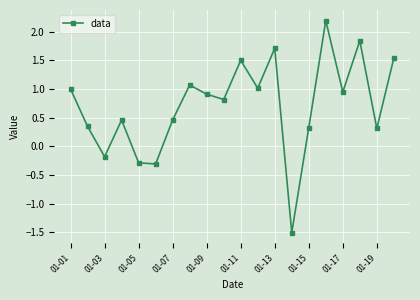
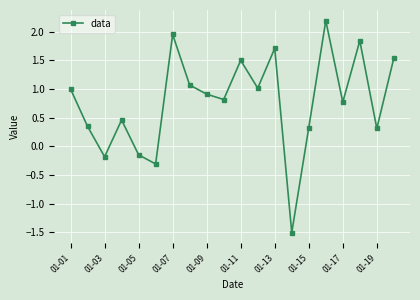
01-05: -0.3 -> -0.2
01-07: 0.5 -> 2.0
01-17: 0.9 -> 0.8
